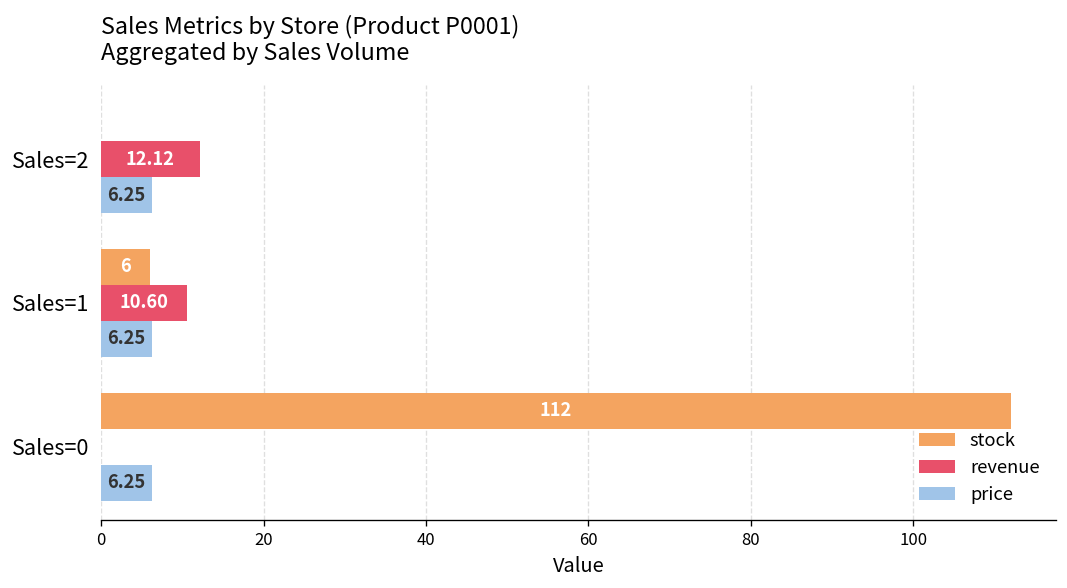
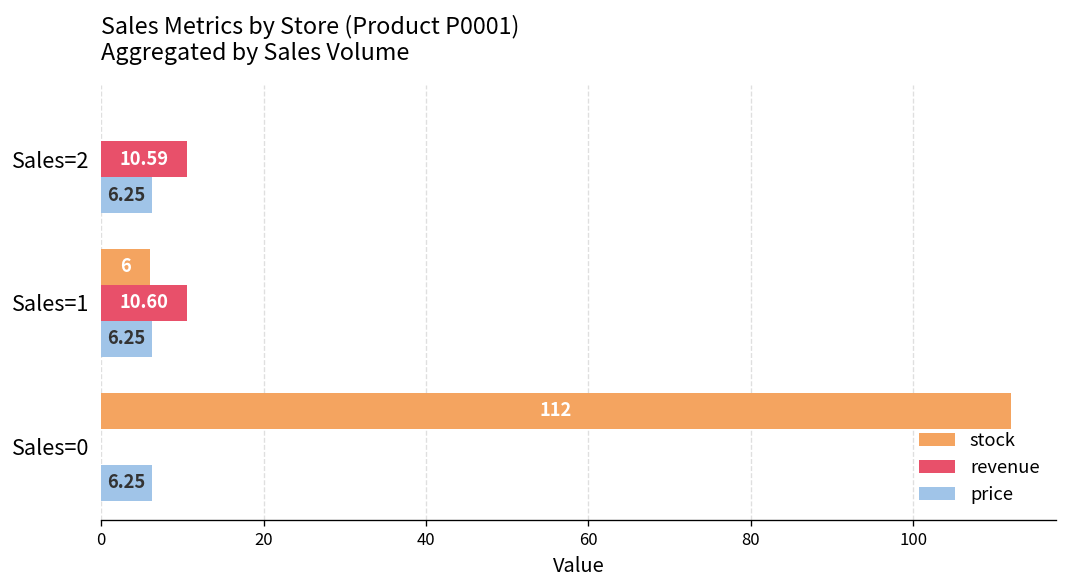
revenue, Sales=2: 12.12 -> 10.59
